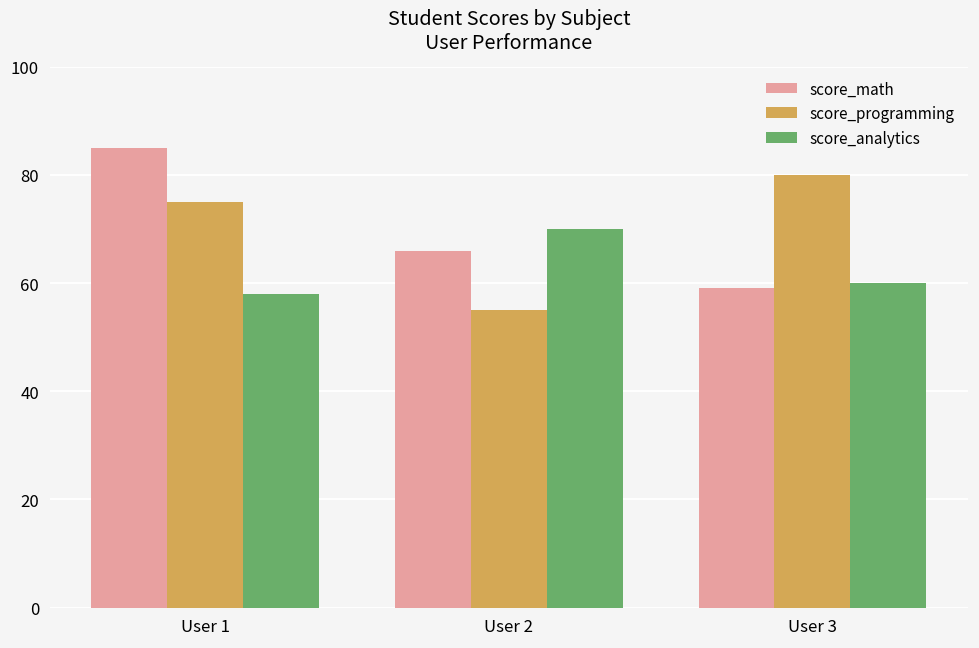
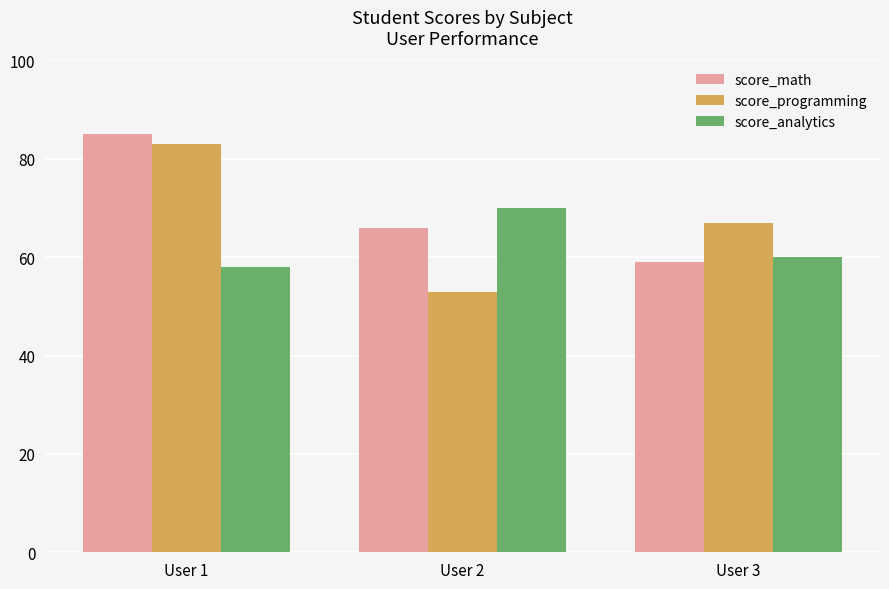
score_programming, User 1: 75 -> 83
score_programming, User 2: 55 -> 53
score_programming, User 3: 80 -> 67
